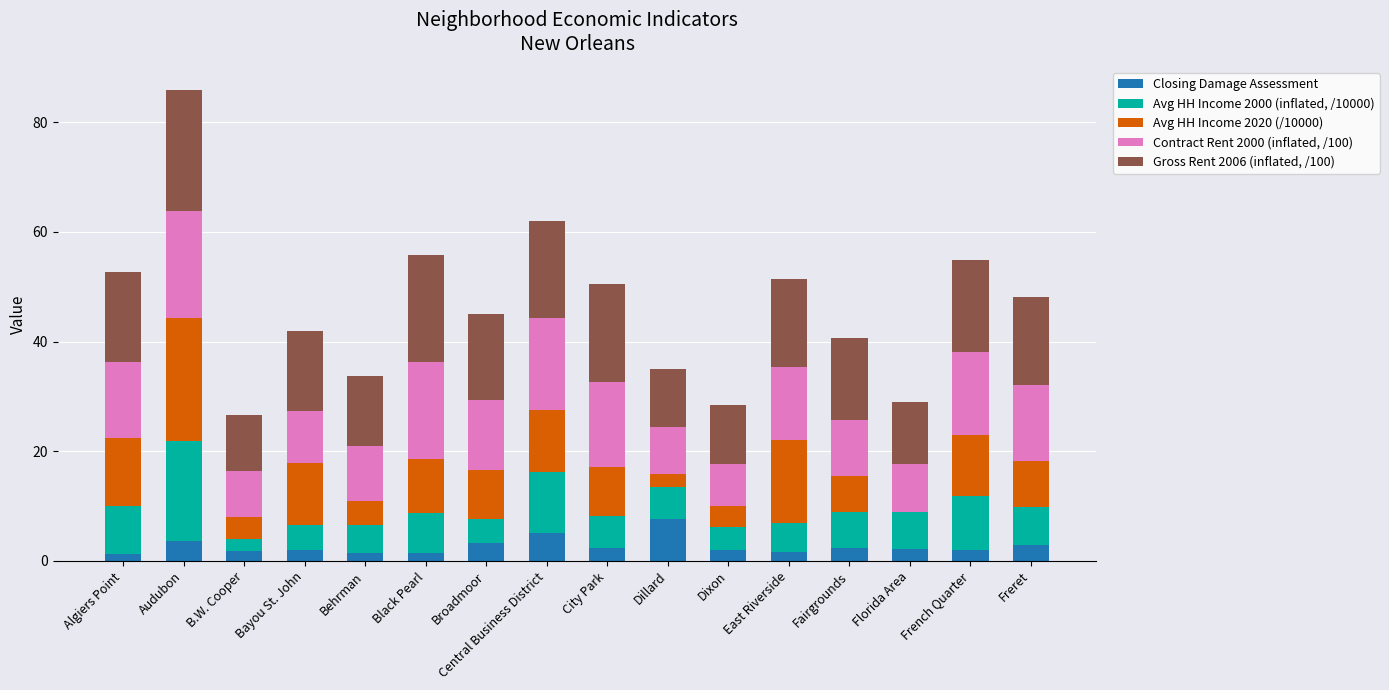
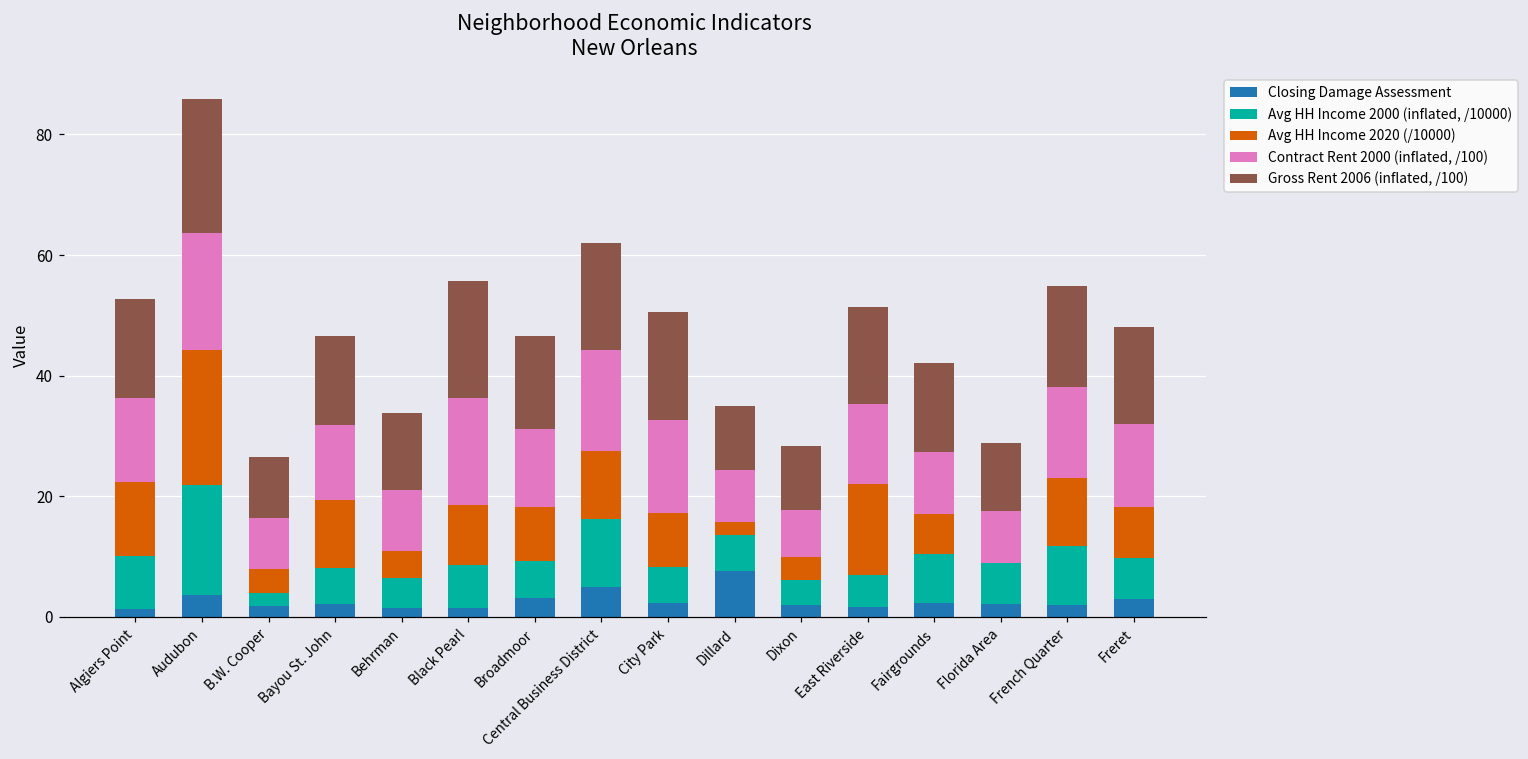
Avg HH Income 2000 (inflated, /10000), Bayou St. John: 4 -> 6
Contract Rent 2000 (inflated, /100), Bayou St. John: 9 -> 12
Avg HH Income 2000 (inflated, /10000), Broadmoor: 4 -> 6
Avg HH Income 2000 (inflated, /10000), Fairgrounds: 7 -> 8
